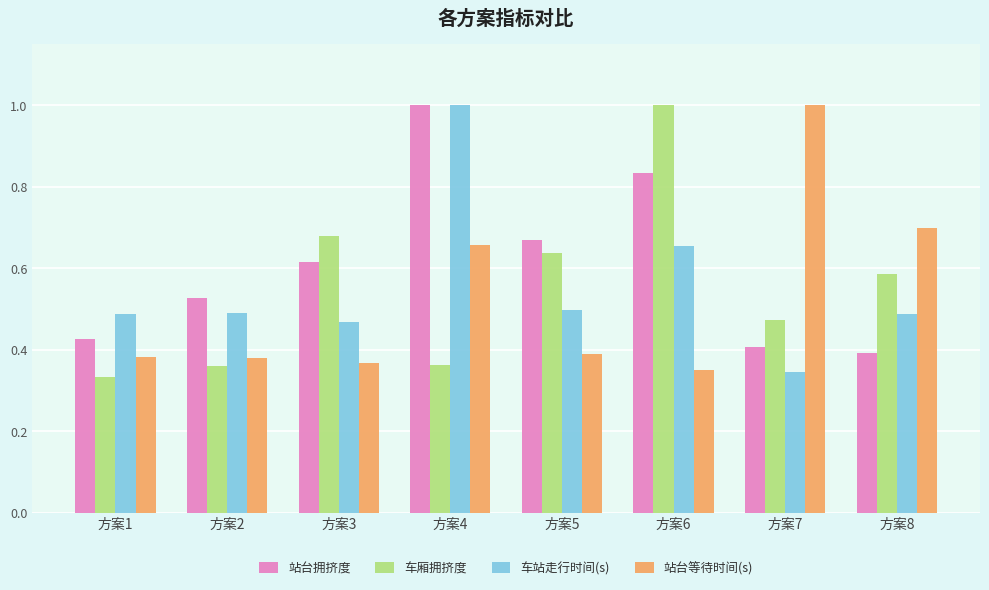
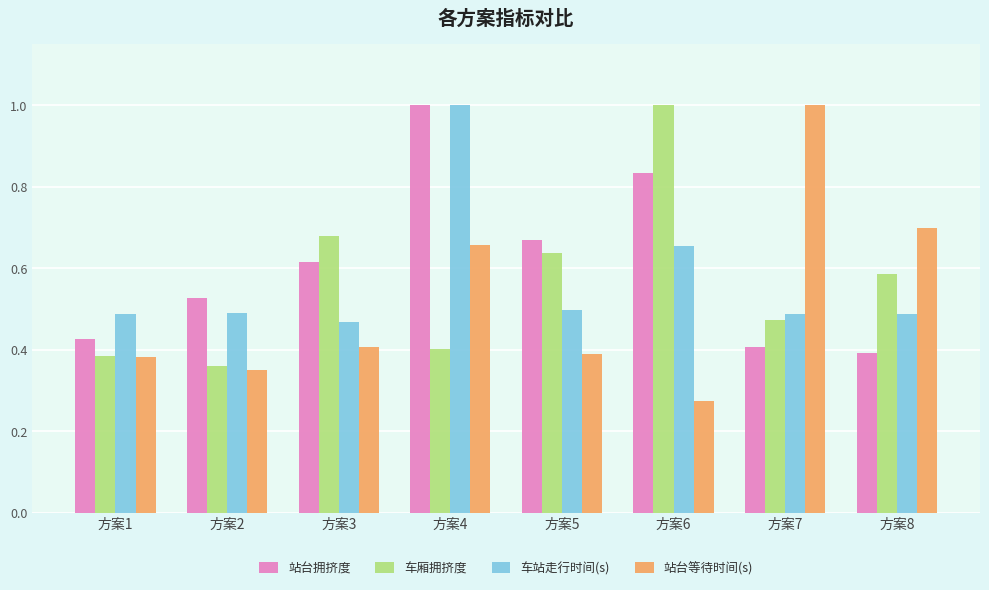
车厢拥挤度, 方案1: 0.33 -> 0.39
站台等待时间(s), 方案2: 0.38 -> 0.35
站台等待时间(s), 方案3: 0.37 -> 0.41
车厢拥挤度, 方案4: 0.36 -> 0.40
站台等待时间(s), 方案6: 0.35 -> 0.27
车站走行时间(s), 方案7: 0.35 -> 0.49
